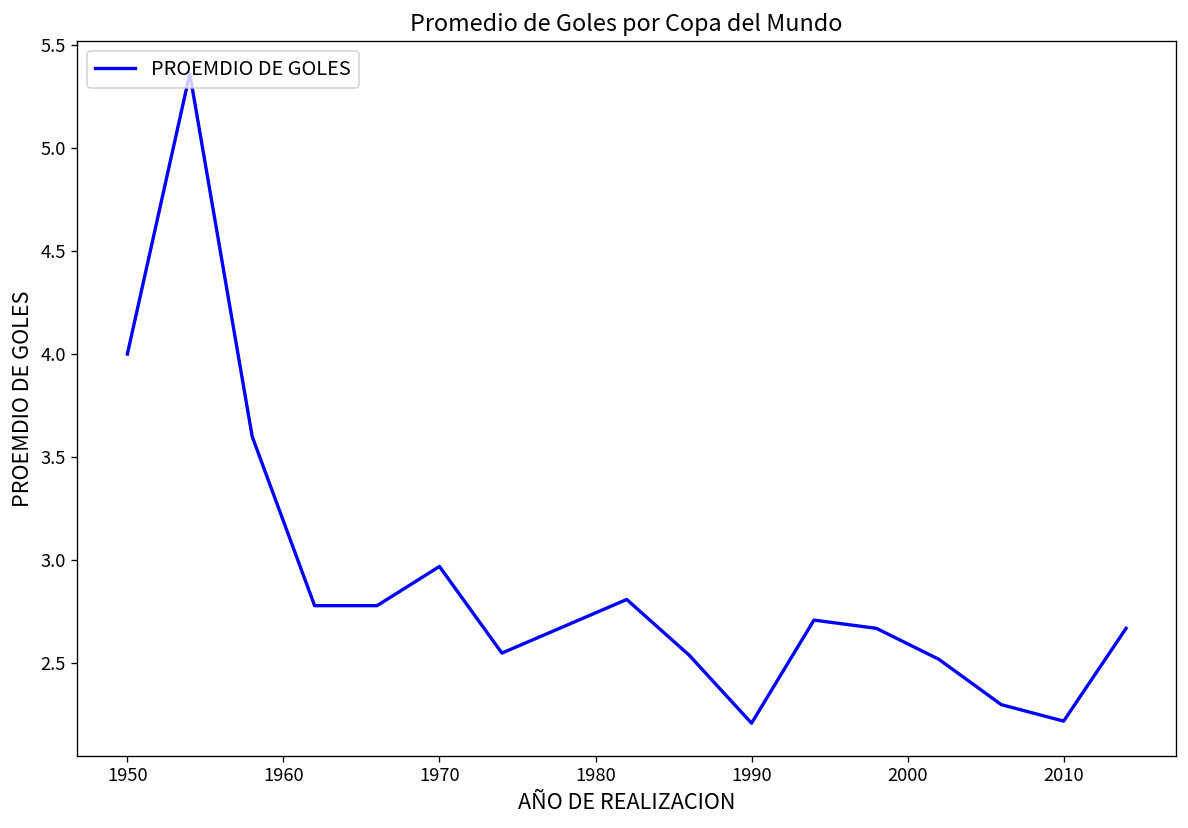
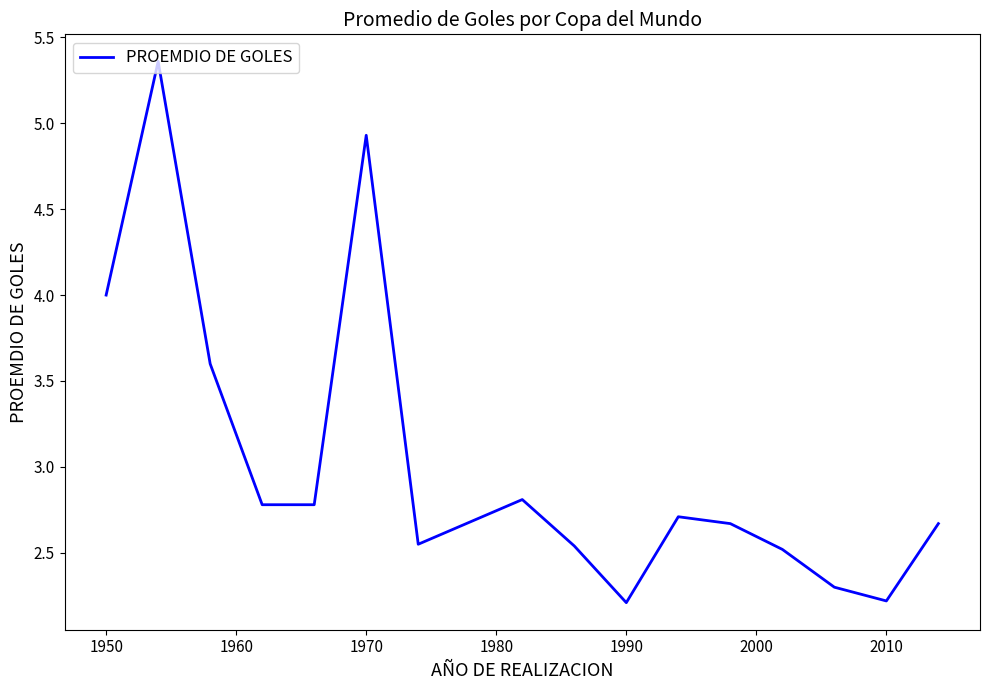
1970: 2.97 -> 4.93
